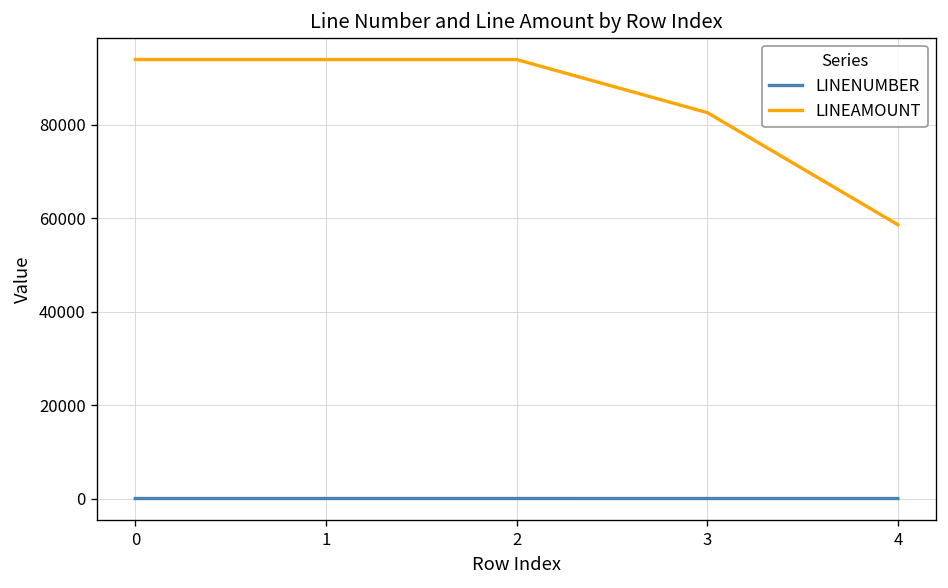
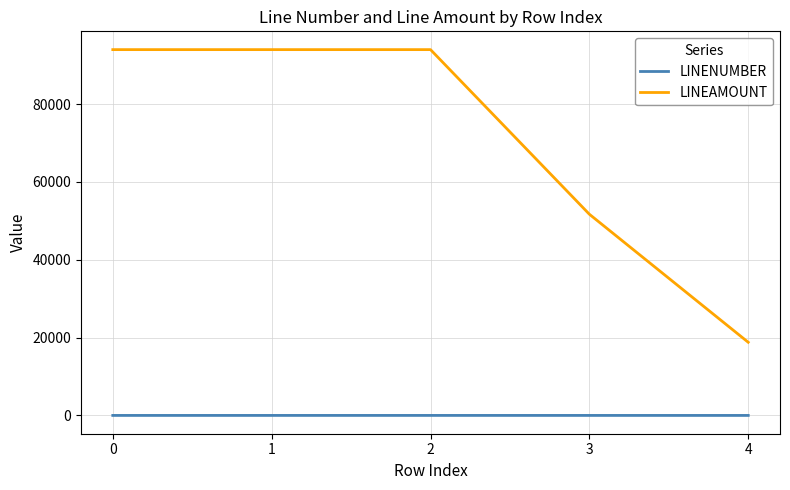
LINEAMOUNT, 3: 83000 -> 52000
LINEAMOUNT, 4: 59000 -> 19000
